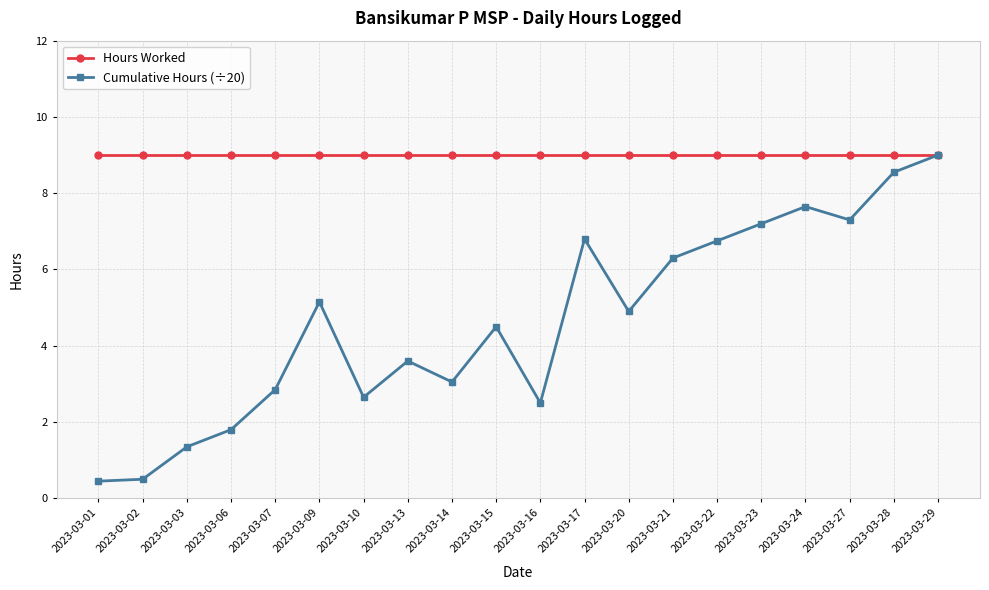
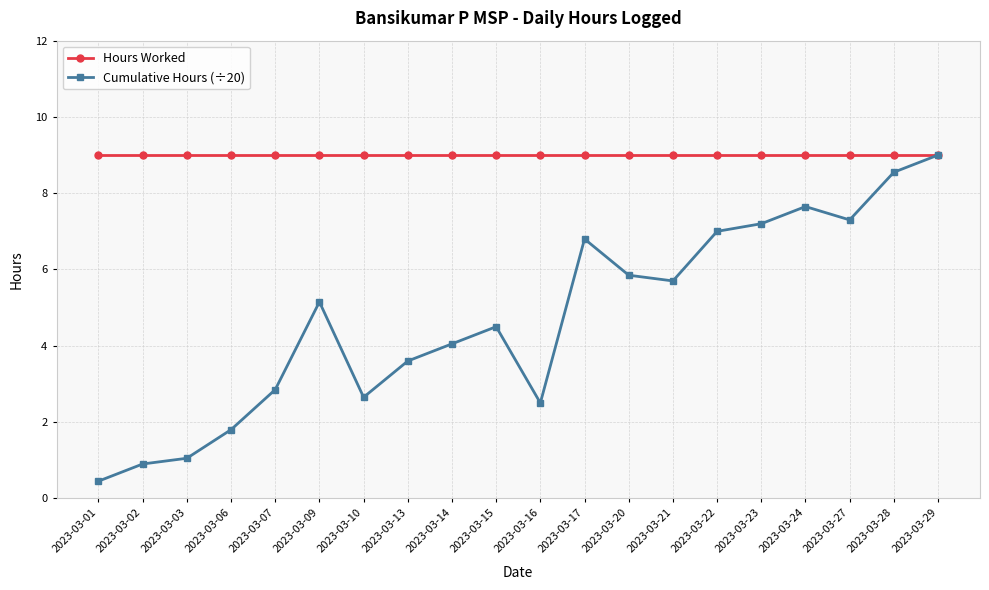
Cumulative Hours (÷20), 2023-03-02: 0.5 -> 0.9
Cumulative Hours (÷20), 2023-03-03: 1.4 -> 1.1
Cumulative Hours (÷20), 2023-03-14: 3.1 -> 4.1
Cumulative Hours (÷20), 2023-03-20: 4.9 -> 5.9
Cumulative Hours (÷20), 2023-03-21: 6.3 -> 5.7
Cumulative Hours (÷20), 2023-03-22: 6.8 -> 7.0
